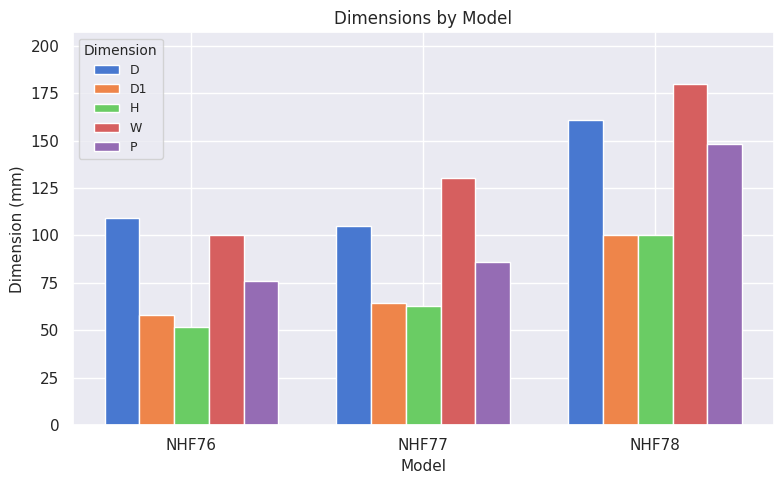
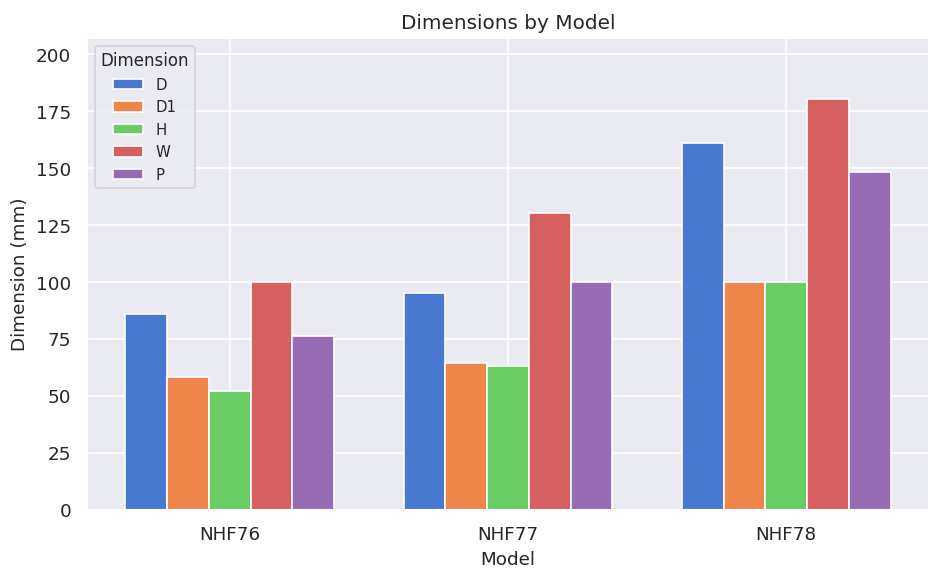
D, NHF76: 109 -> 86
D, NHF77: 105 -> 95
P, NHF77: 86 -> 100
